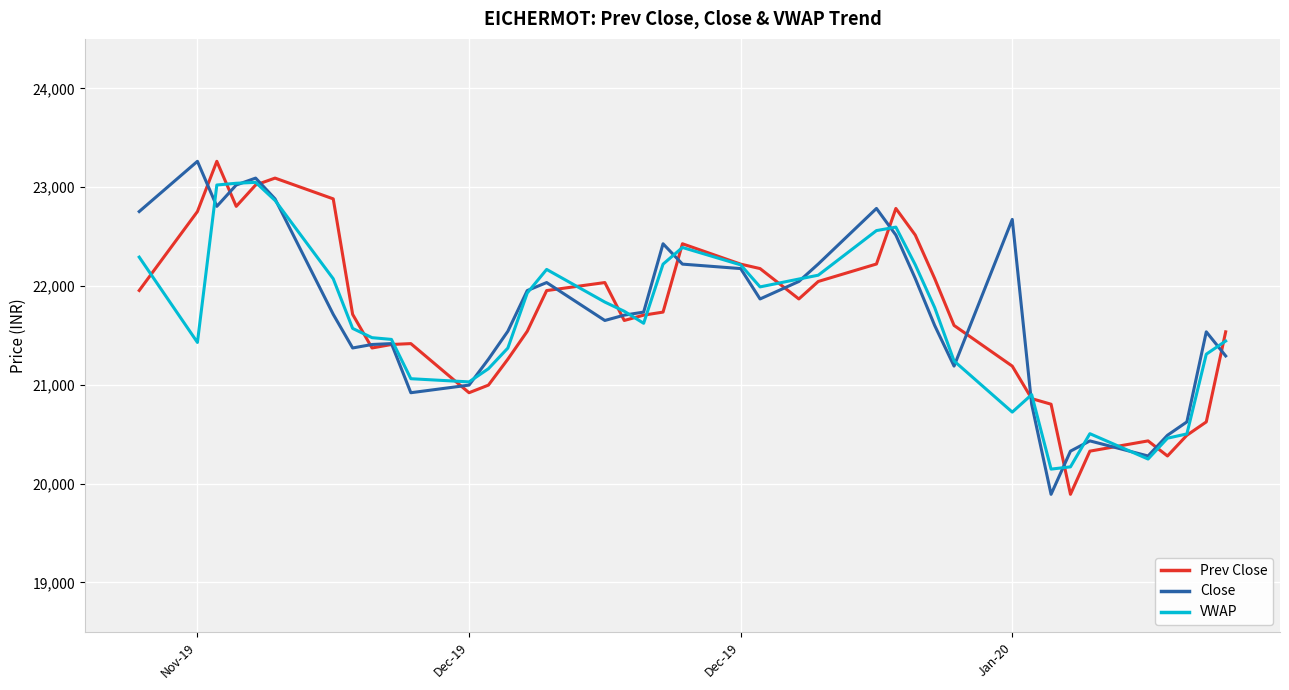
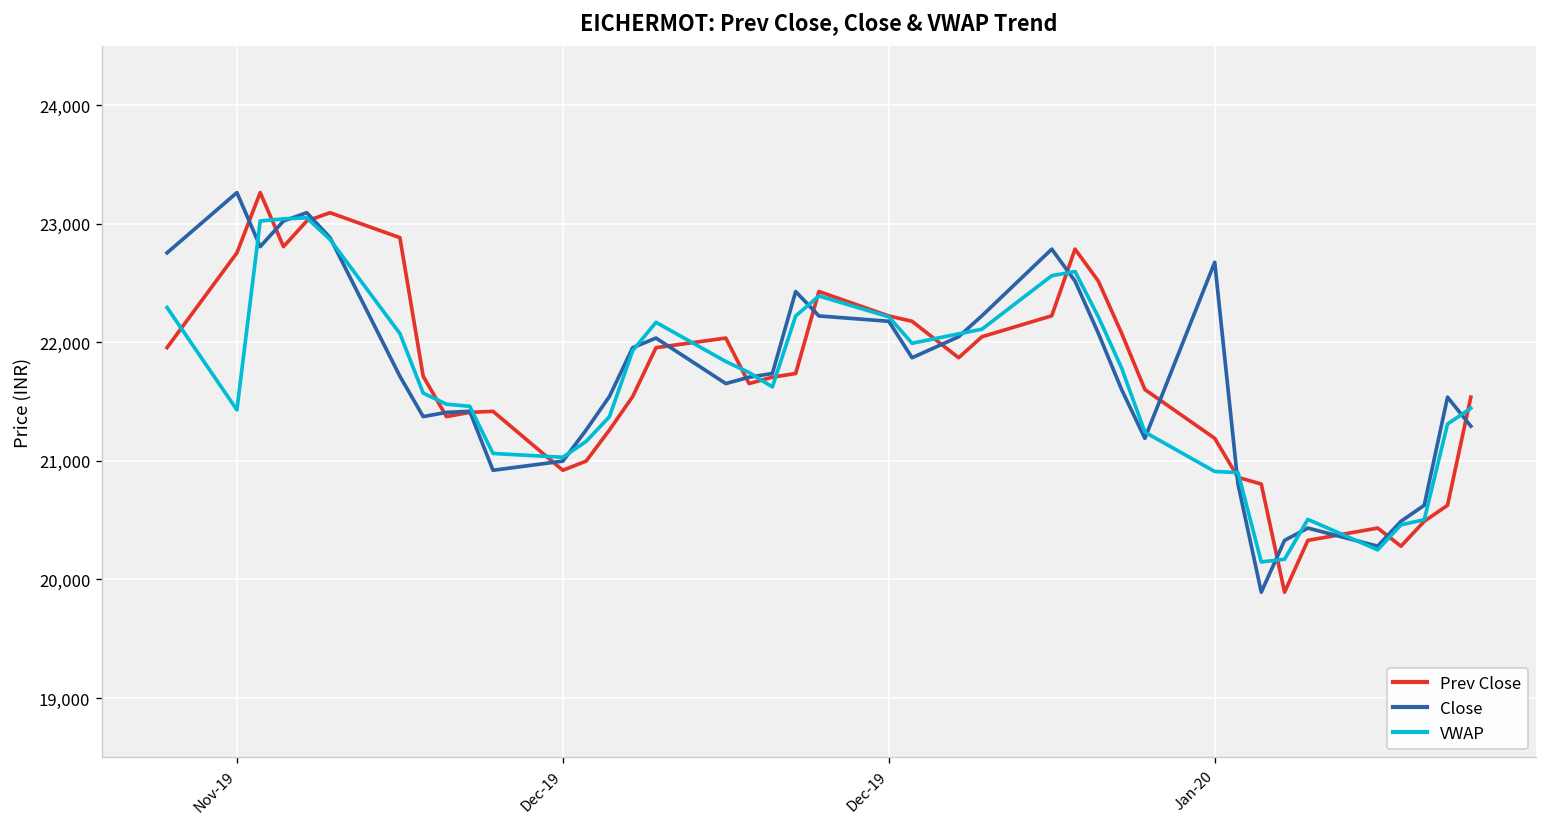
VWAP, Jan-20: 20,700 -> 20,900
